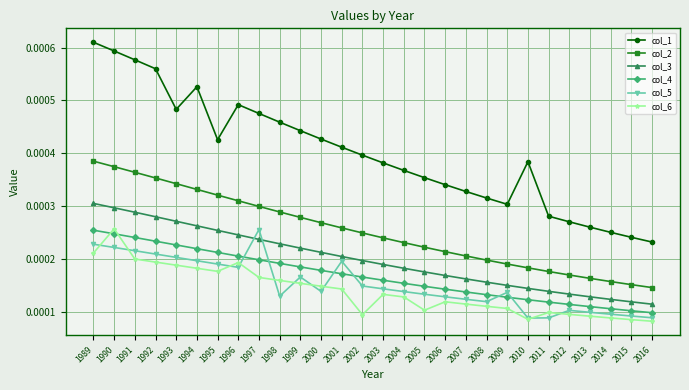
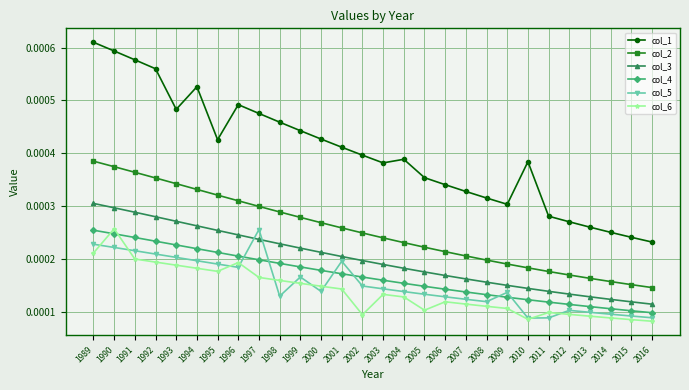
col_1, 2004: 0.00037 -> 0.00039
